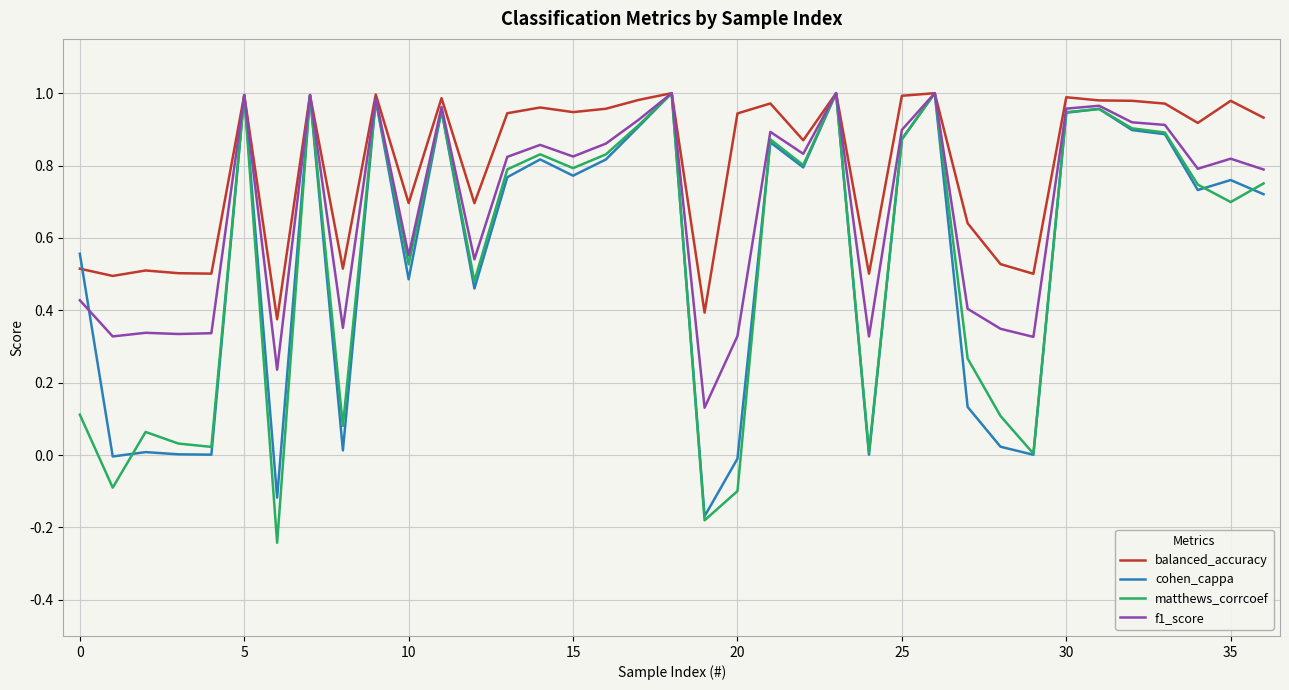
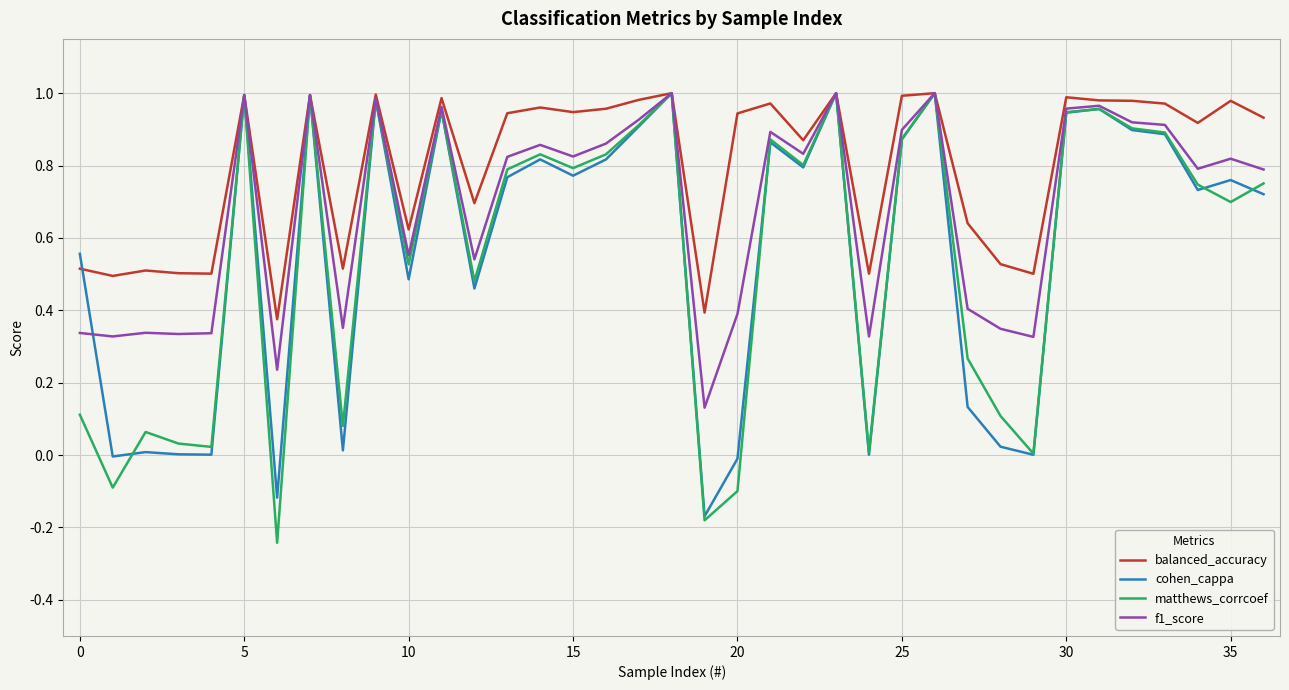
f1_score, 0: 0.43 -> 0.34
balanced_accuracy, 10: 0.70 -> 0.62
f1_score, 20: 0.33 -> 0.39
